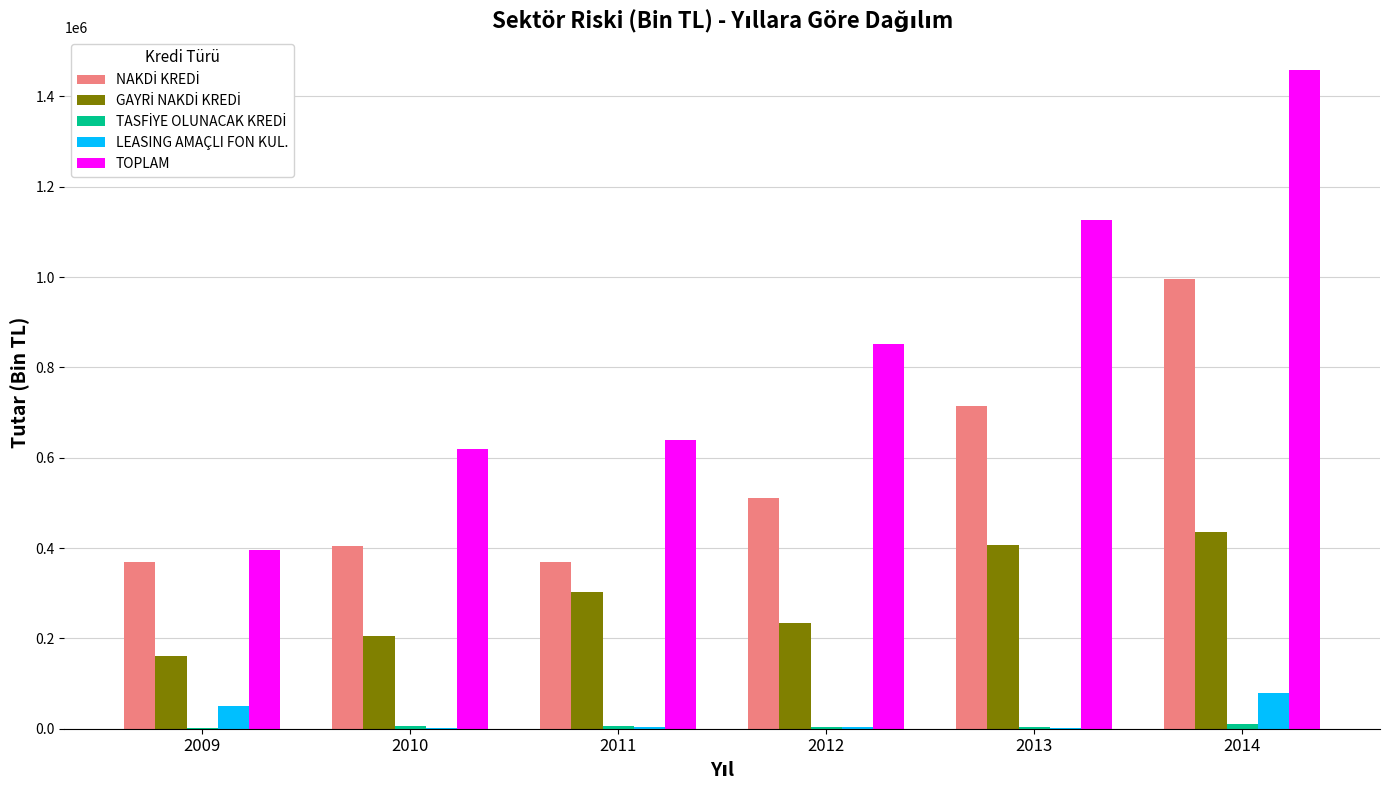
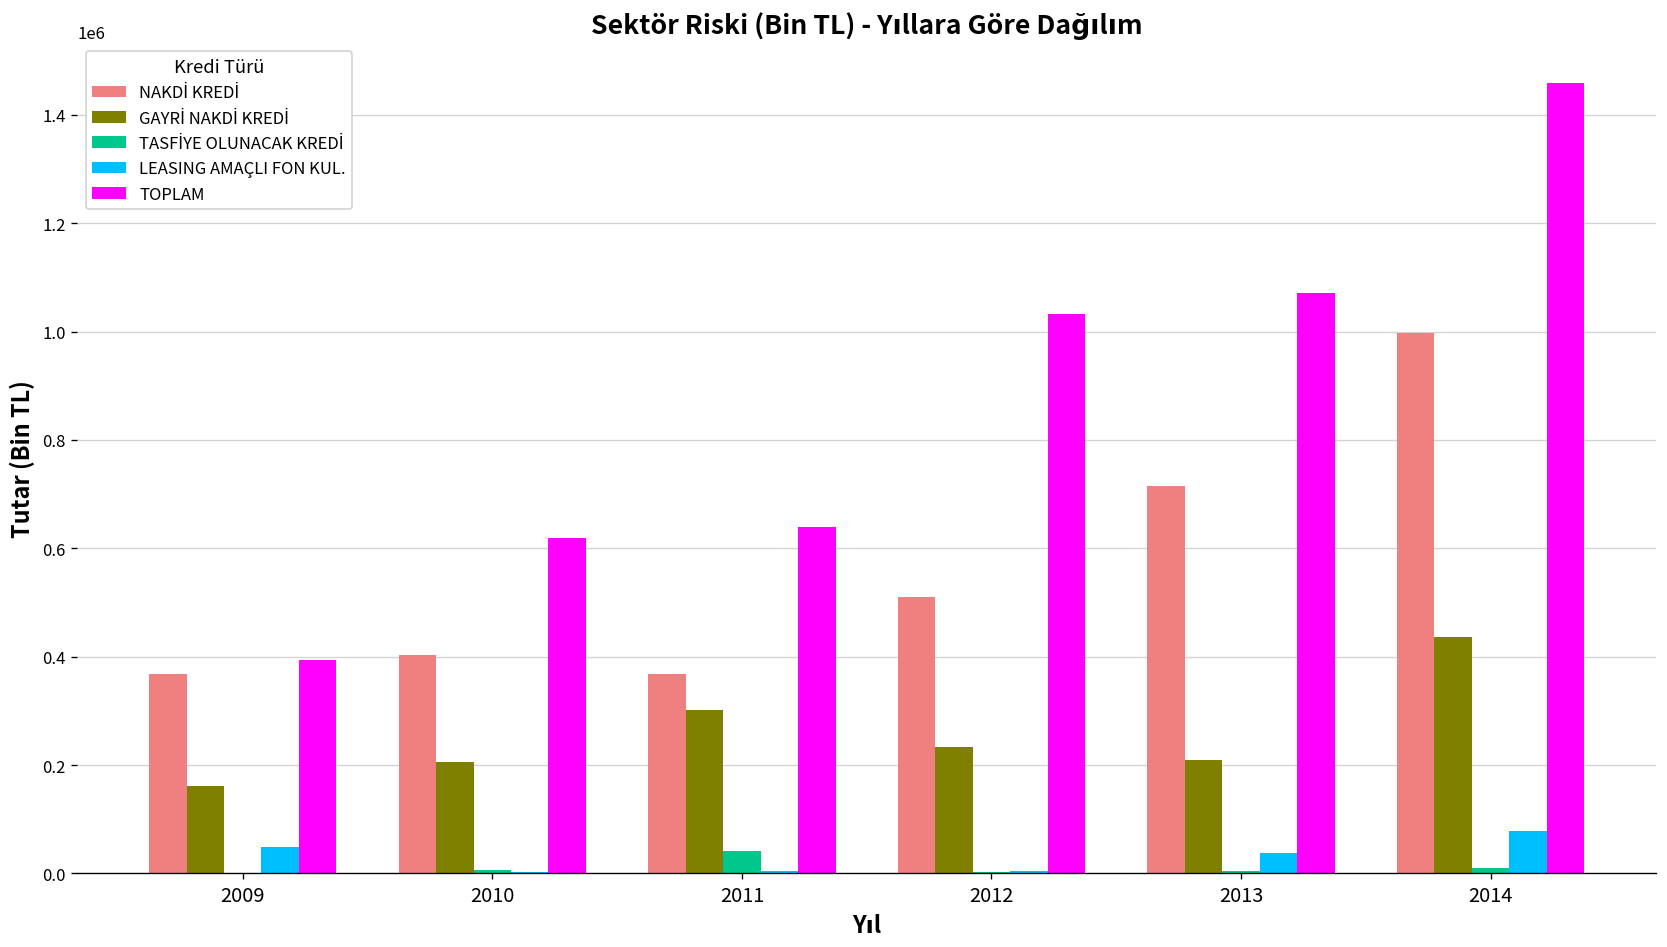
TASFİYE OLUNACAK KREDİ, 2011: 10000 -> 40000
TOPLAM, 2012: 850000 -> 1030000
GAYRİ NAKDİ KREDİ, 2013: 410000 -> 210000
LEASING AMAÇLI FON KUL., 2013: 0 -> 40000
TOPLAM, 2013: 1130000 -> 1070000
